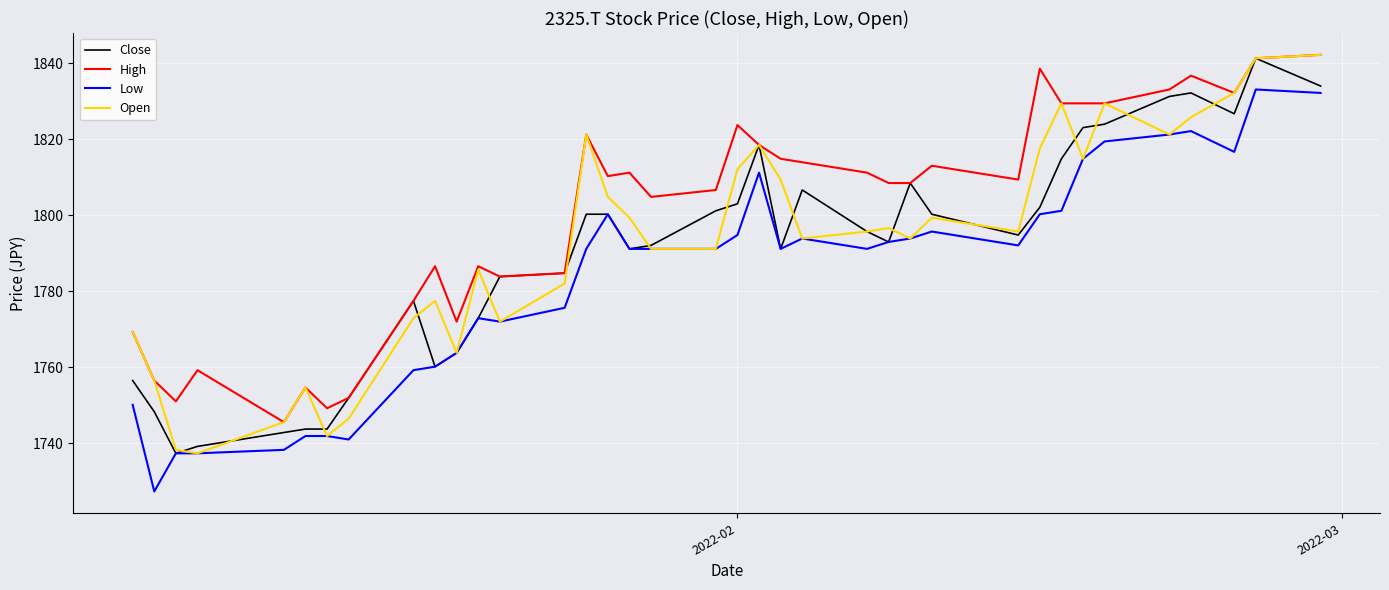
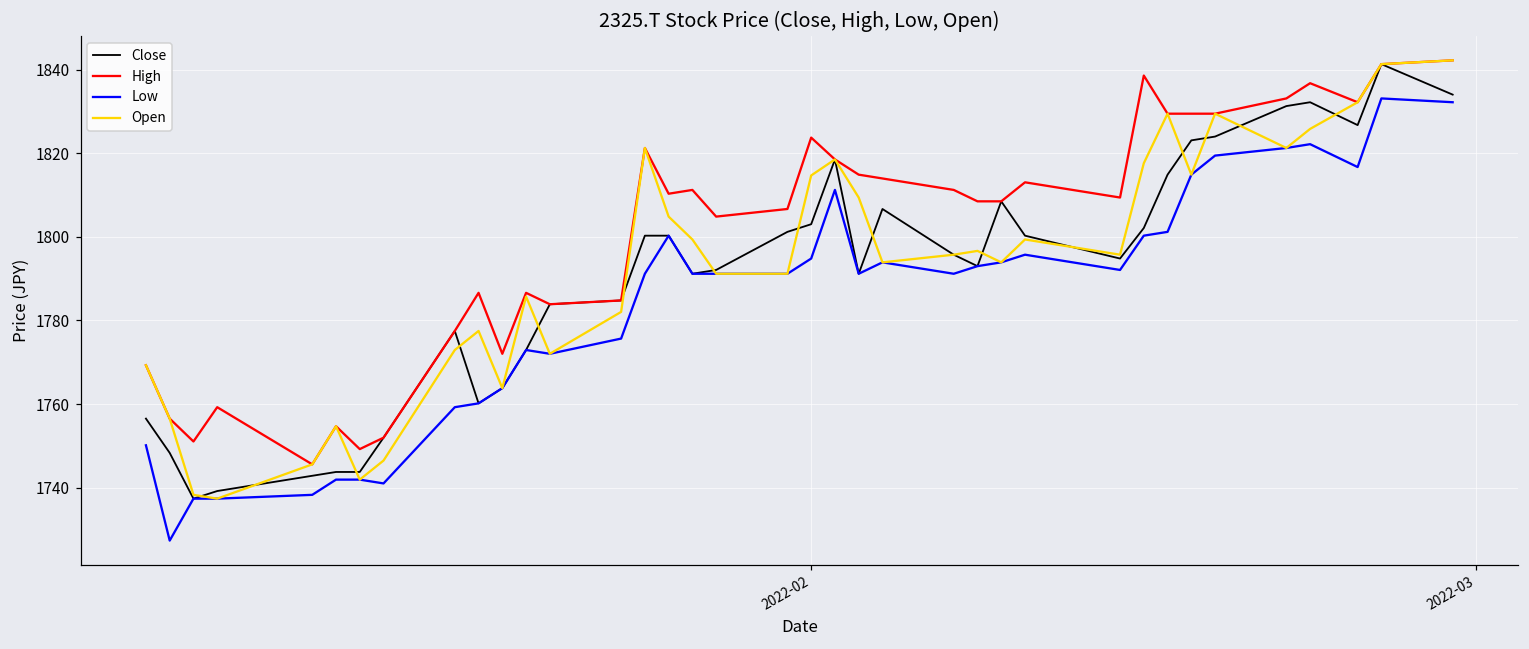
Open, 2022-02: 1812 -> 1815
